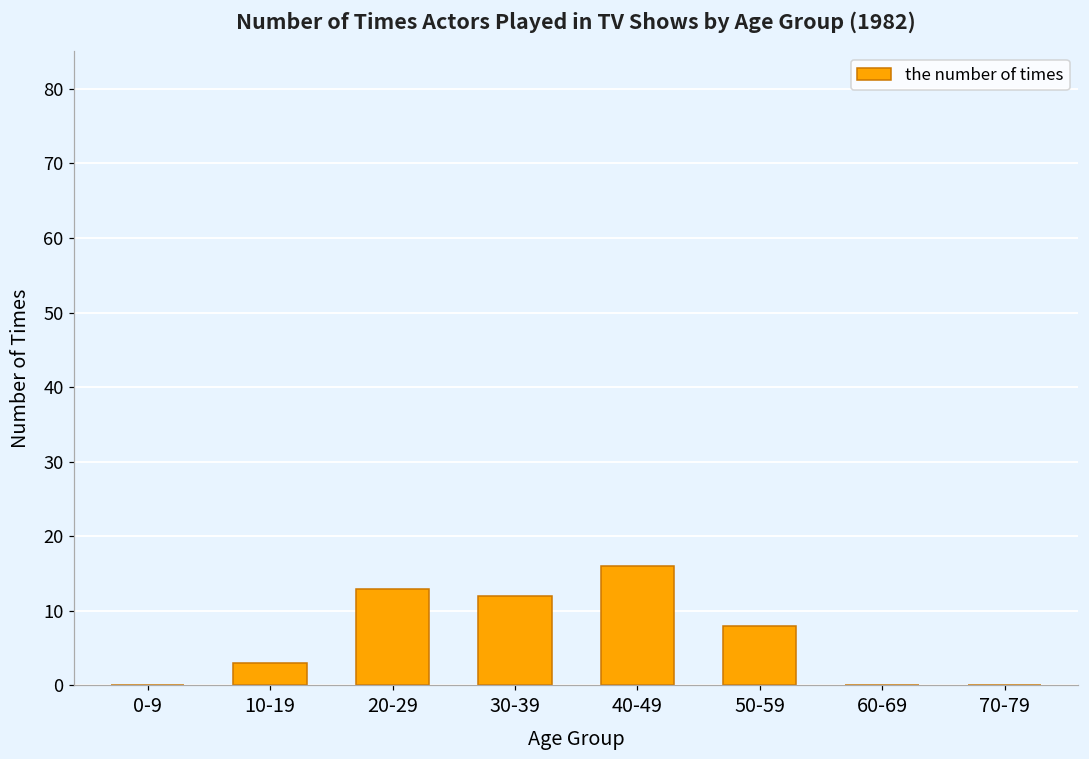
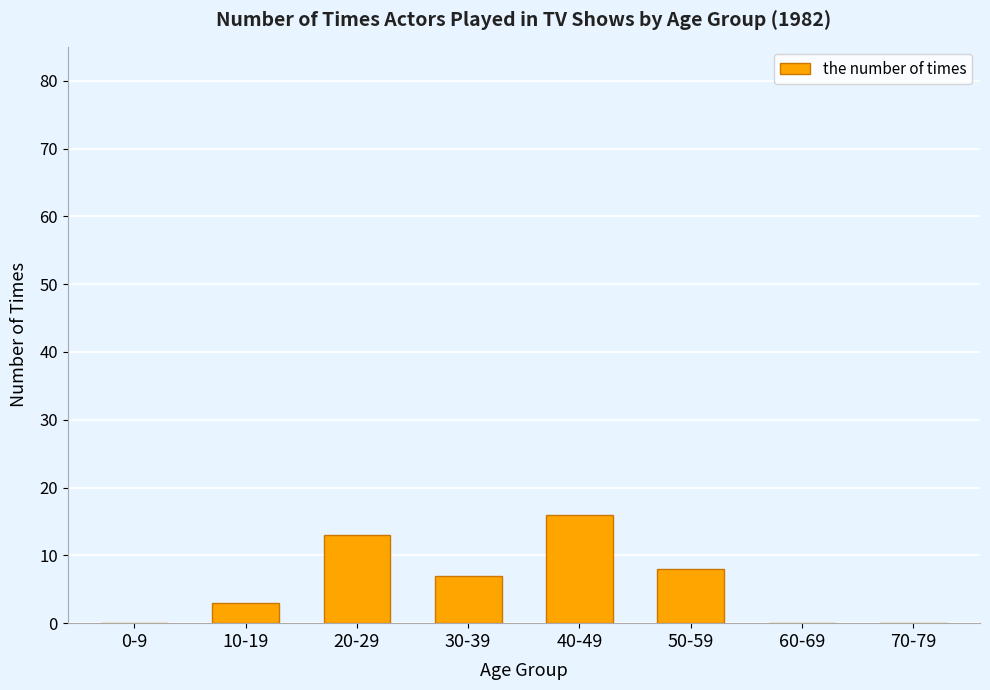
30-39: 12 -> 7
